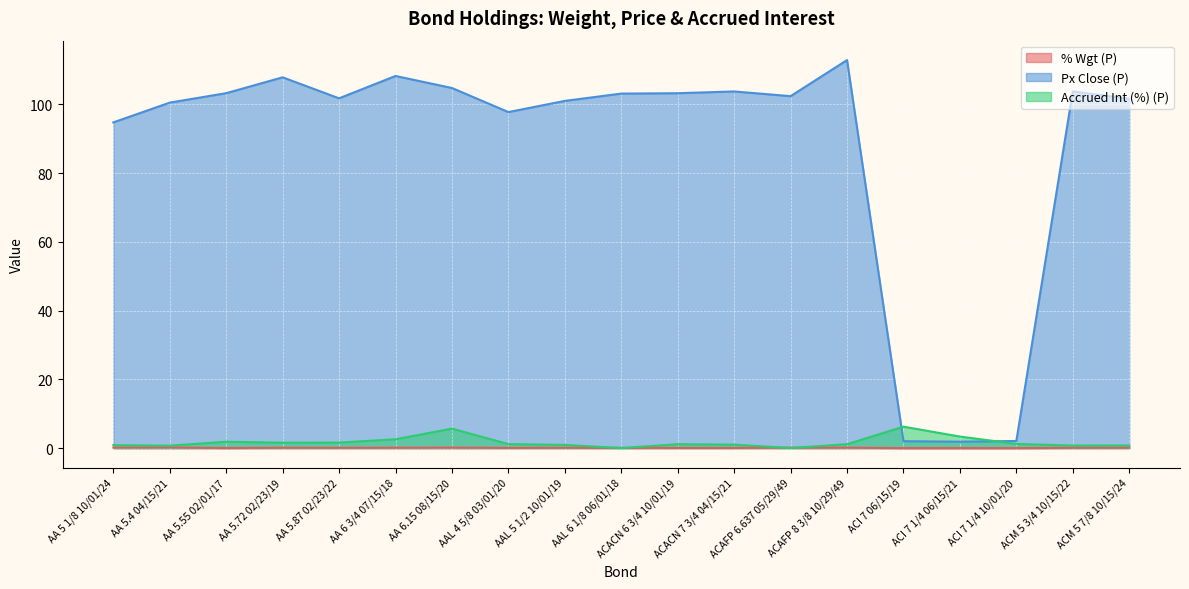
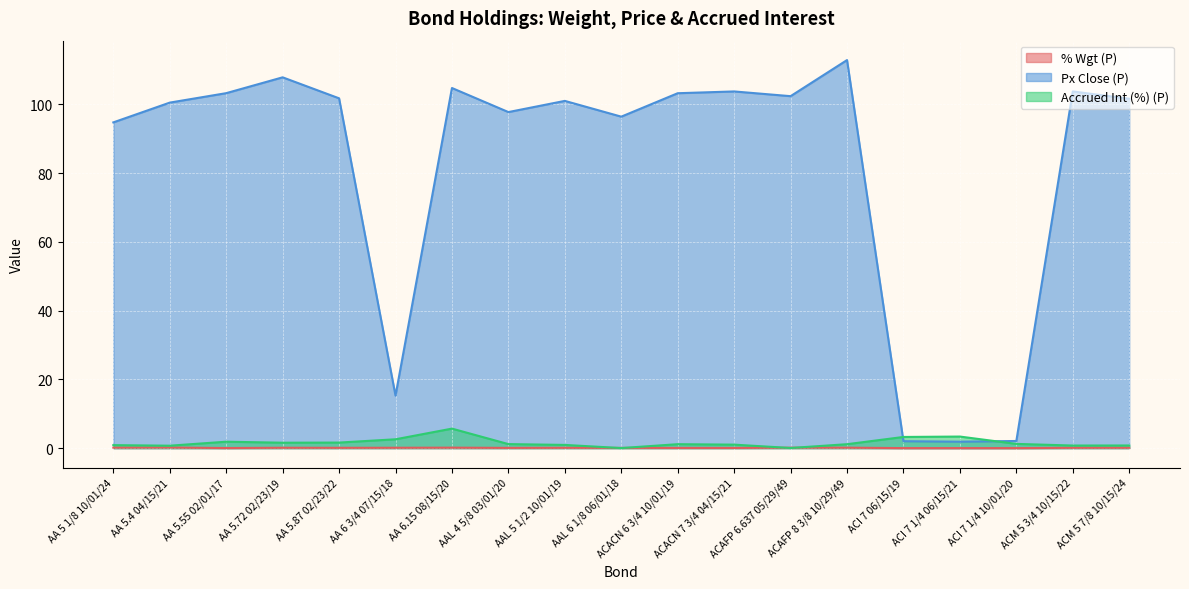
Px Close (P), AA 6 3/4 07/15/18: 108 -> 15
Px Close (P), AAL 6 1/8 06/01/18: 103 -> 96
Accrued Int (%) (P), ACI 7 06/15/19: 6 -> 3
